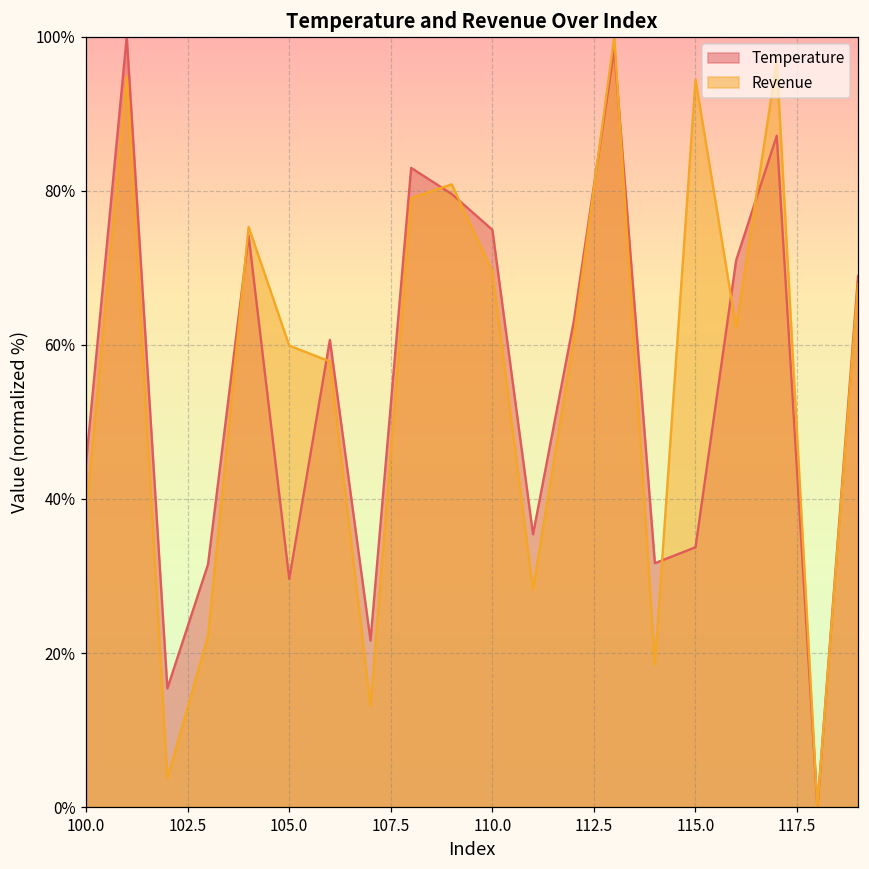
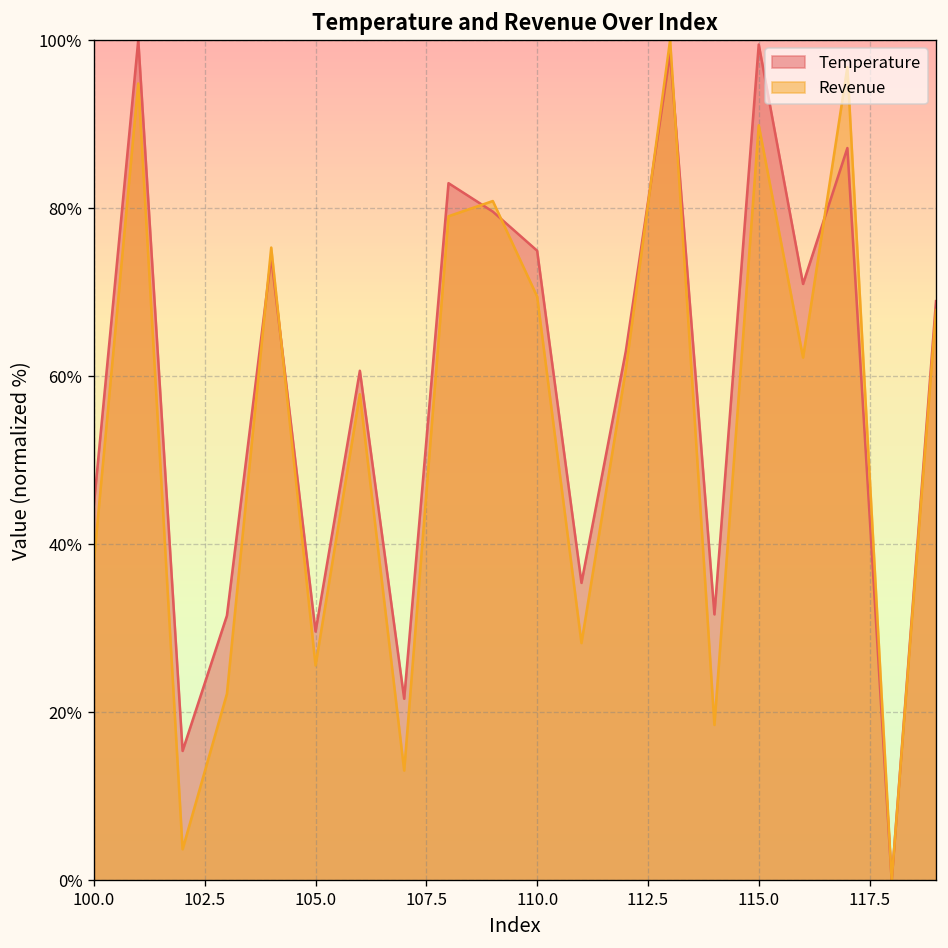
Revenue, 105.0: 60% -> 26%
Temperature, 115.0: 34% -> 99%
Revenue, 115.0: 94% -> 90%
